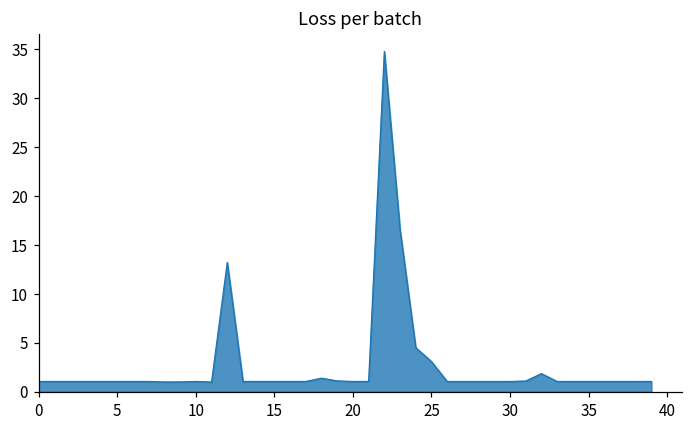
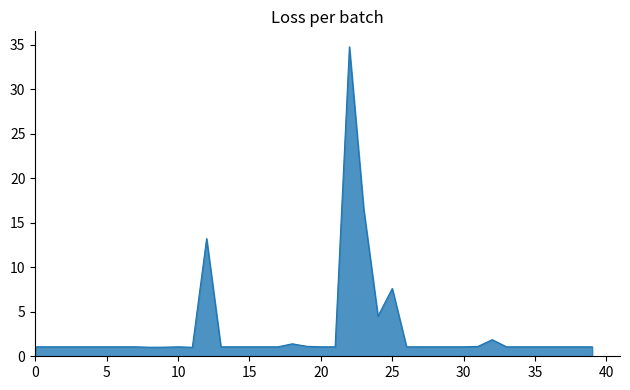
25: 3 -> 8
